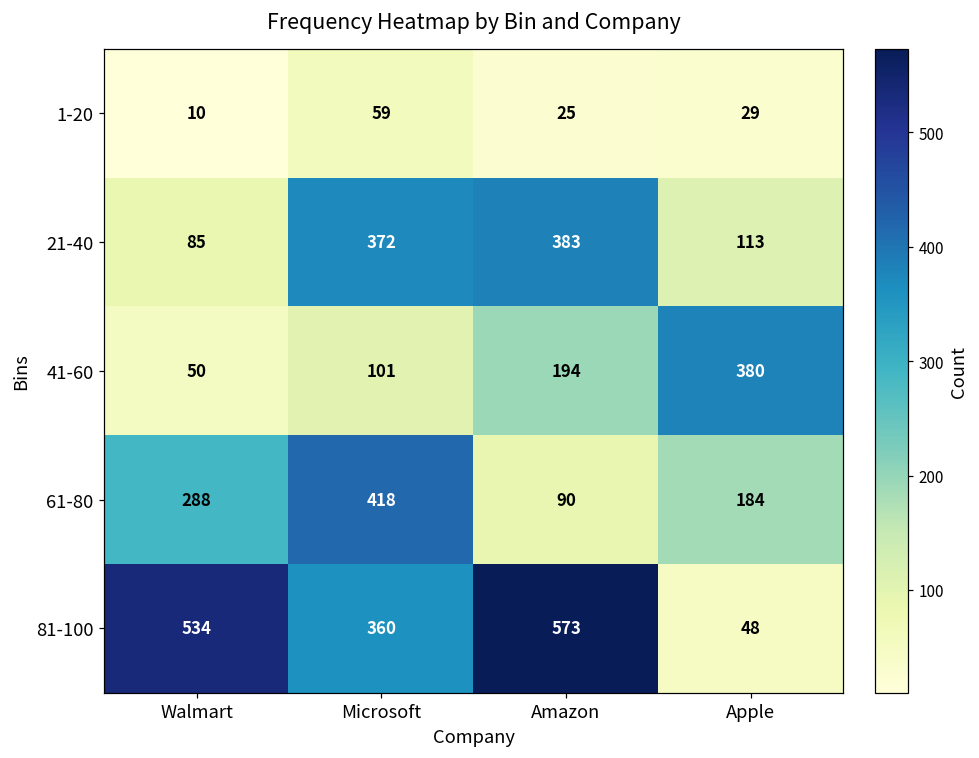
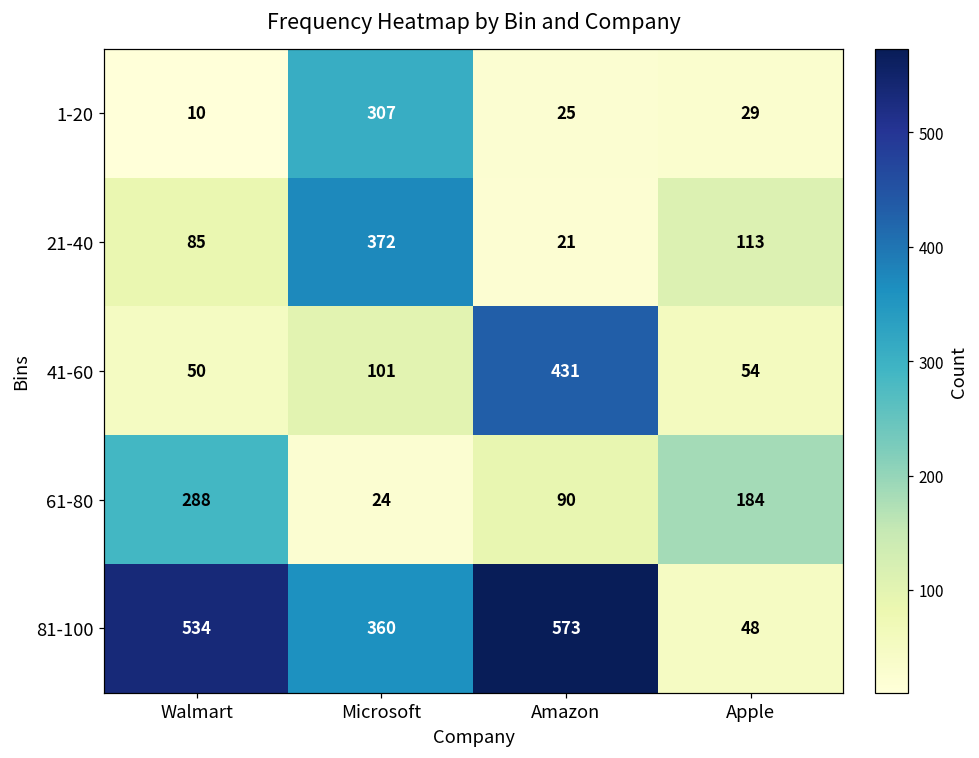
1-20, Microsoft: 59 -> 307
21-40, Amazon: 383 -> 21
41-60, Amazon: 194 -> 431
41-60, Apple: 380 -> 54
61-80, Microsoft: 418 -> 24
